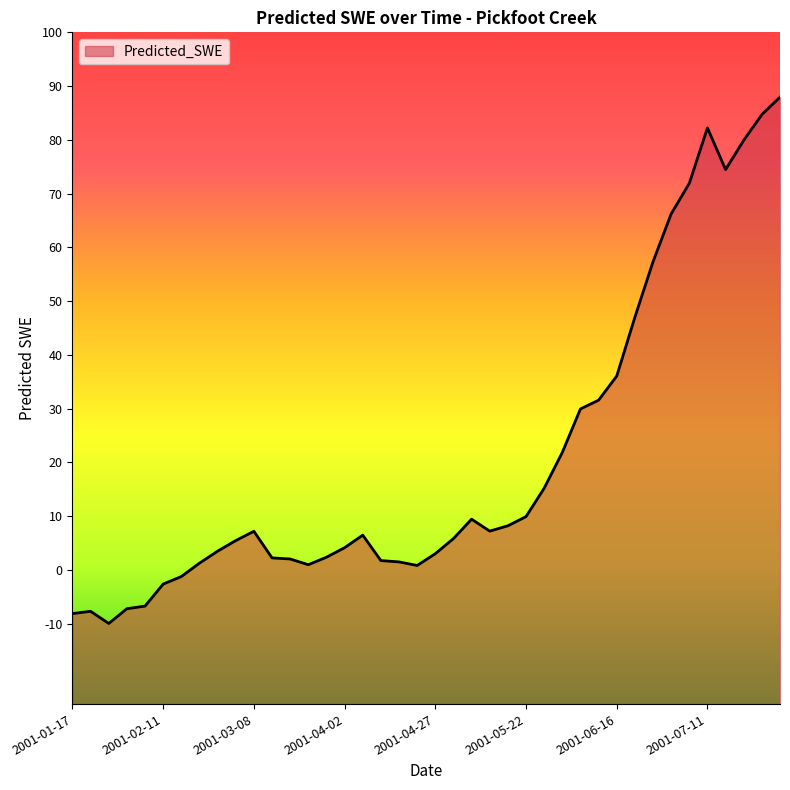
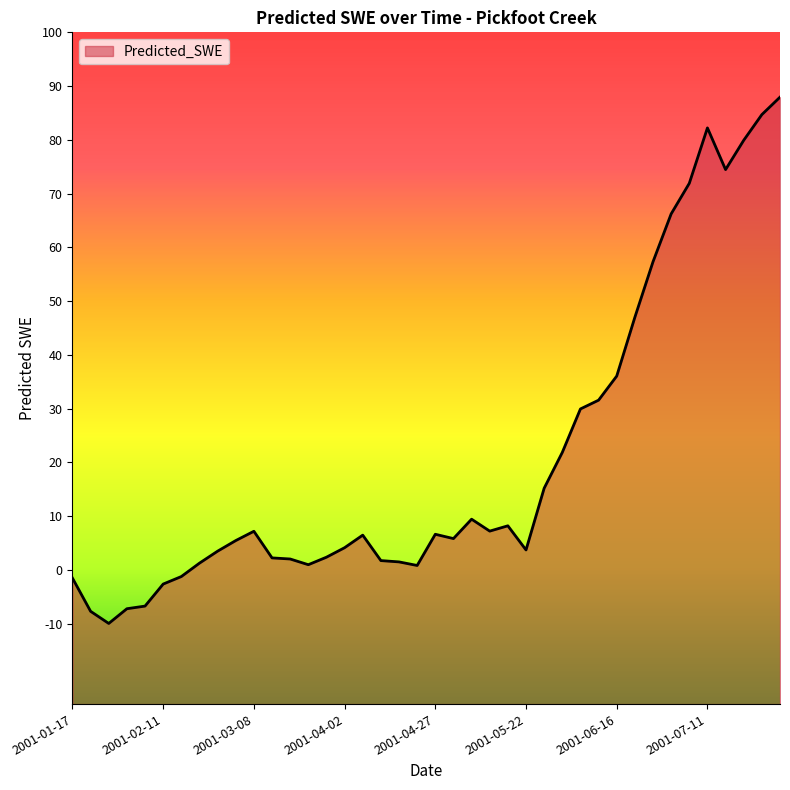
2001-01-17: -8 -> -2
2001-04-27: 3 -> 7
2001-05-22: 10 -> 4
